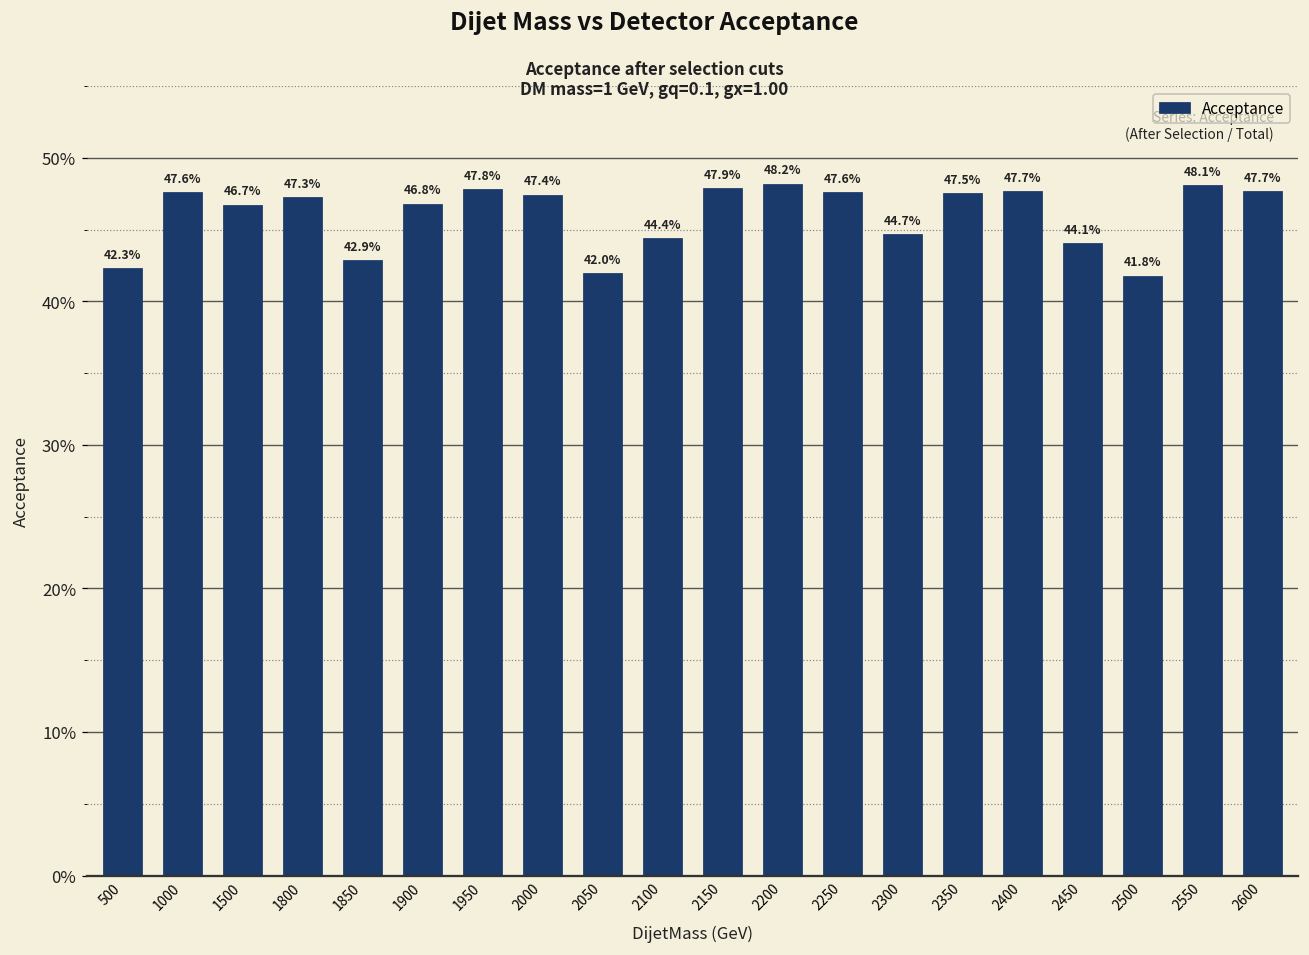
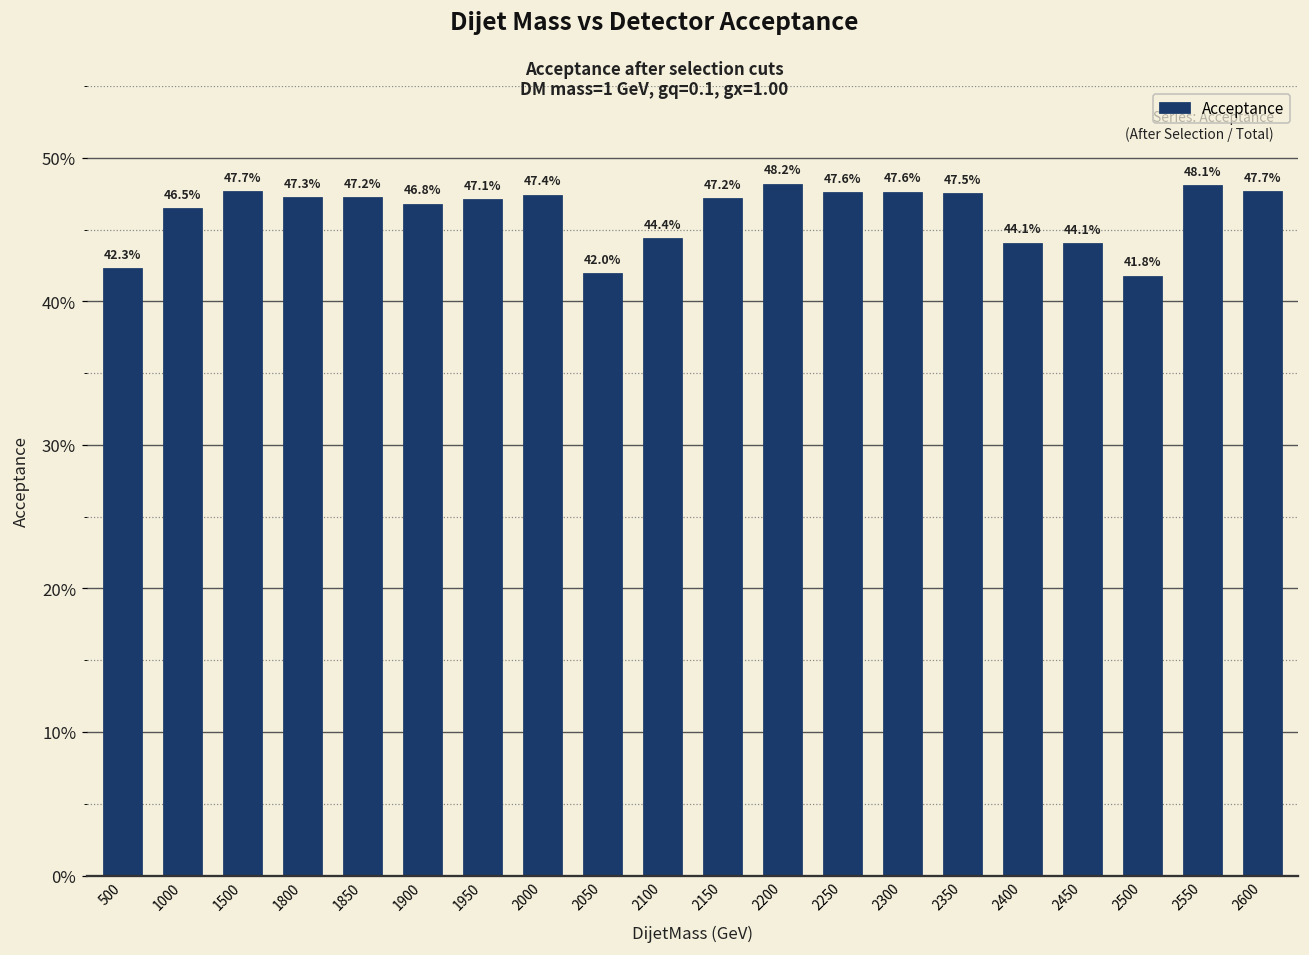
1000: 47.6% -> 46.5%
1500: 46.7% -> 47.7%
1850: 42.9% -> 47.2%
1950: 47.8% -> 47.1%
2150: 47.9% -> 47.2%
2300: 44.7% -> 47.6%
2400: 47.7% -> 44.1%
